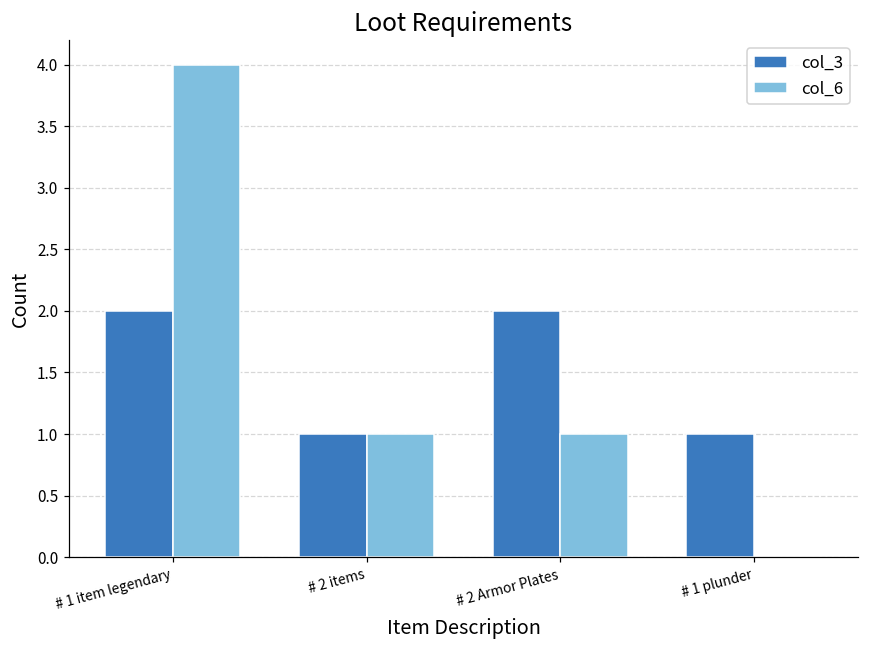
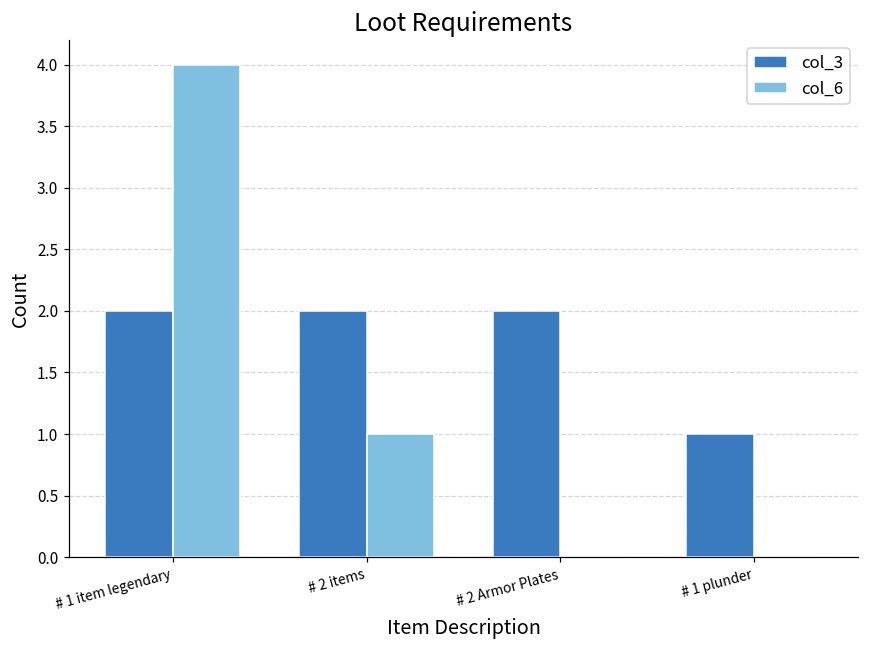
col_3, # 2 items: 1 -> 2
col_6, # 2 Armor Plates: 1 -> 0
